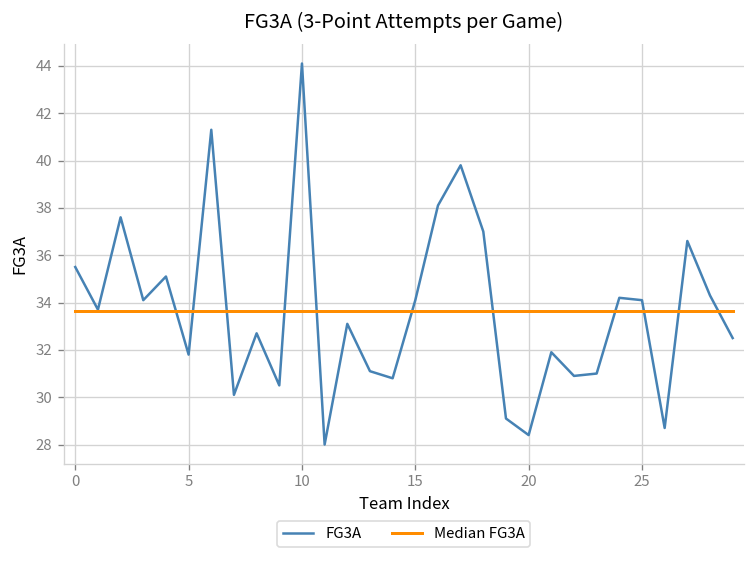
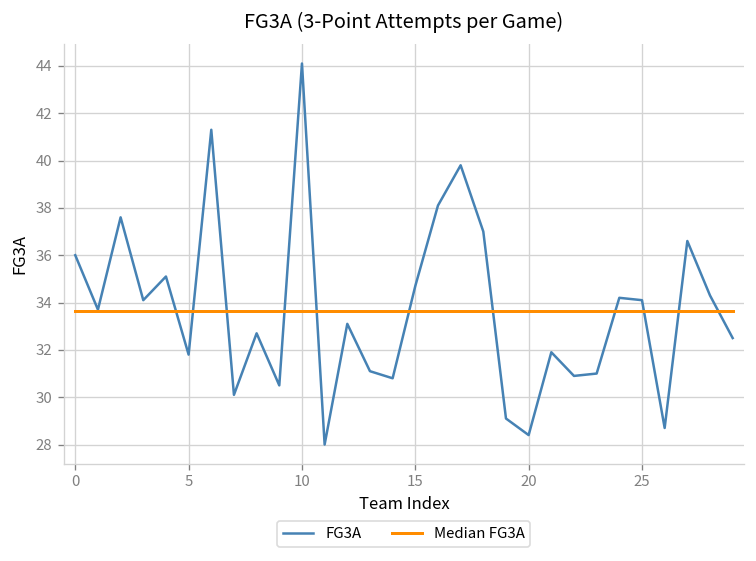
FG3A, 0: 35.5 -> 36.0
FG3A, 15: 34.1 -> 34.7
